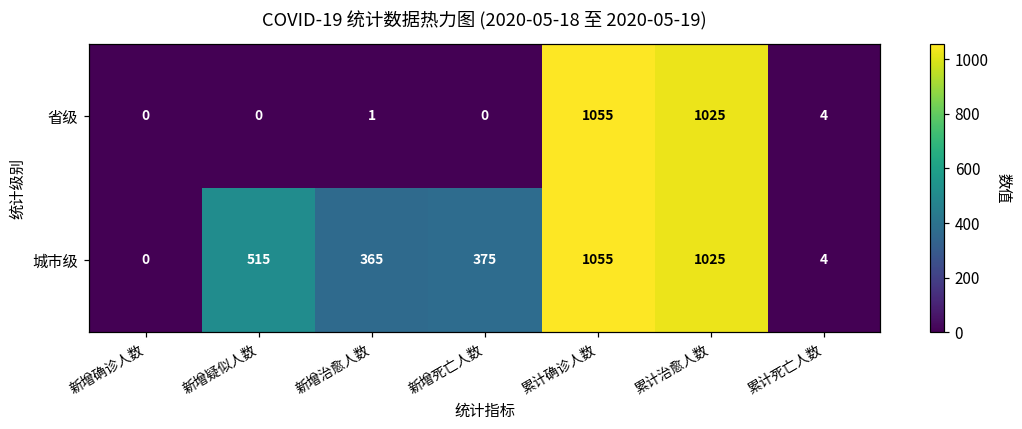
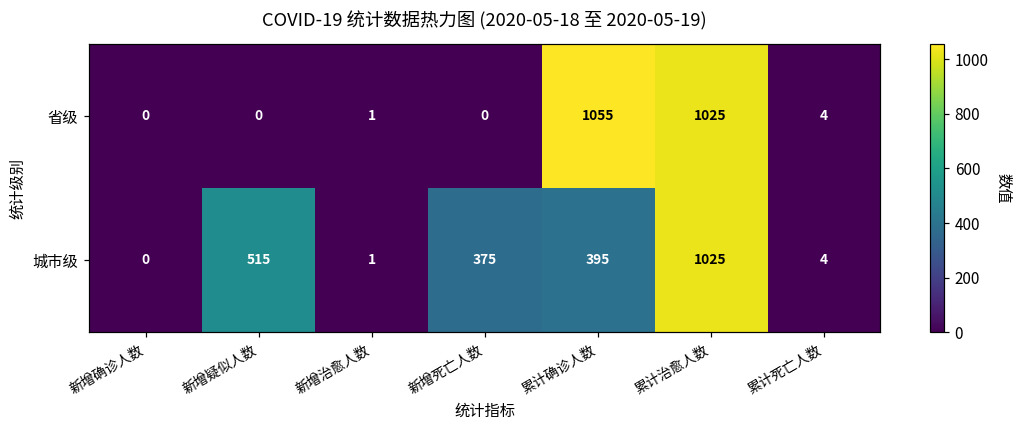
城市级, 新增治愈人数: 365 -> 1
城市级, 累计确诊人数: 1055 -> 395
